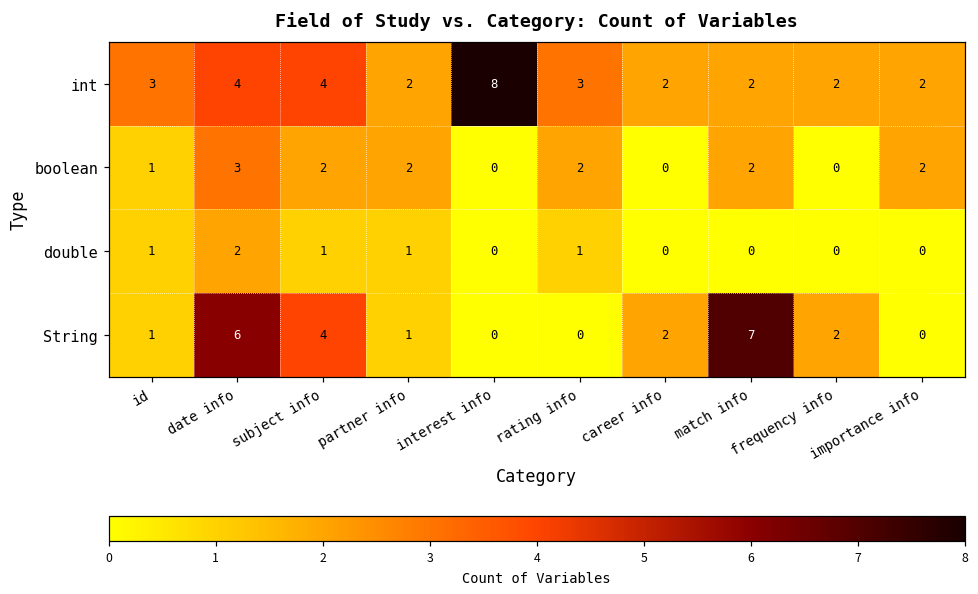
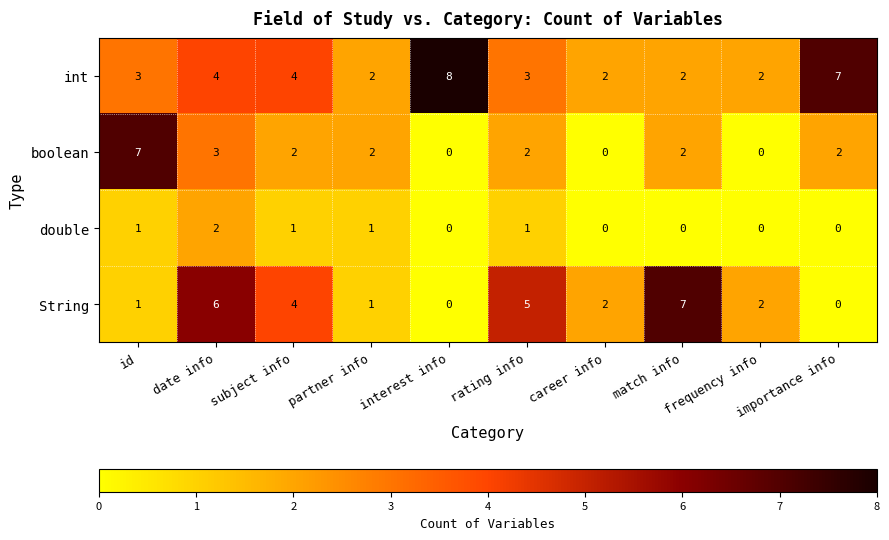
int, importance info: 2 -> 7
boolean, id: 1 -> 7
String, rating info: 0 -> 5
